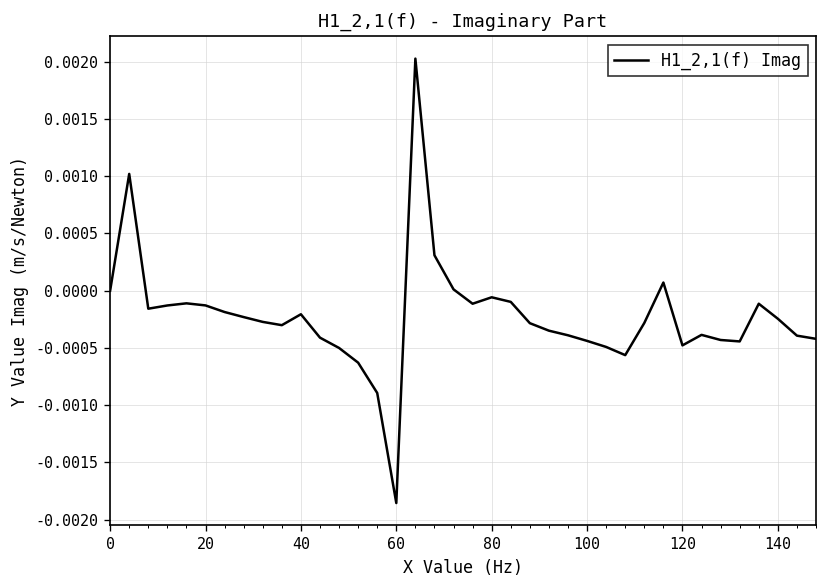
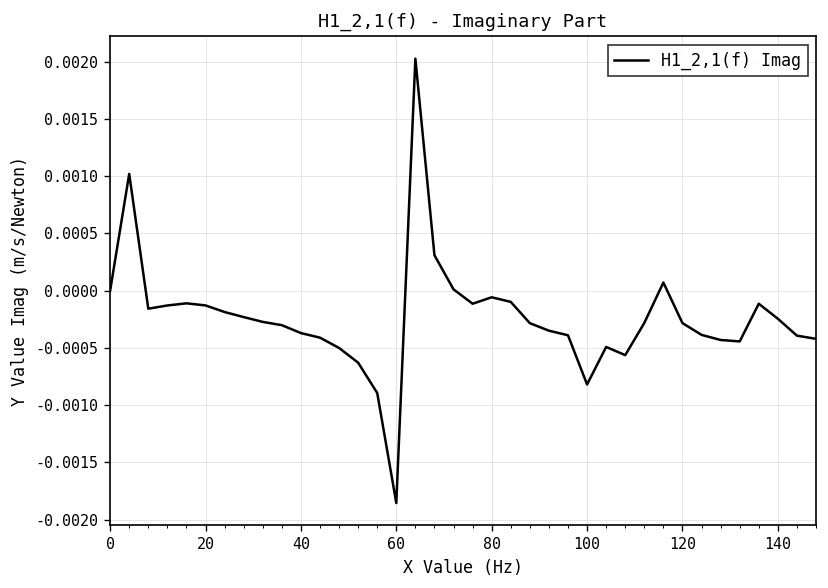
40: -0.0002 -> -0.0004
100: -0.0004 -> -0.0008
120: -0.0005 -> -0.0003
